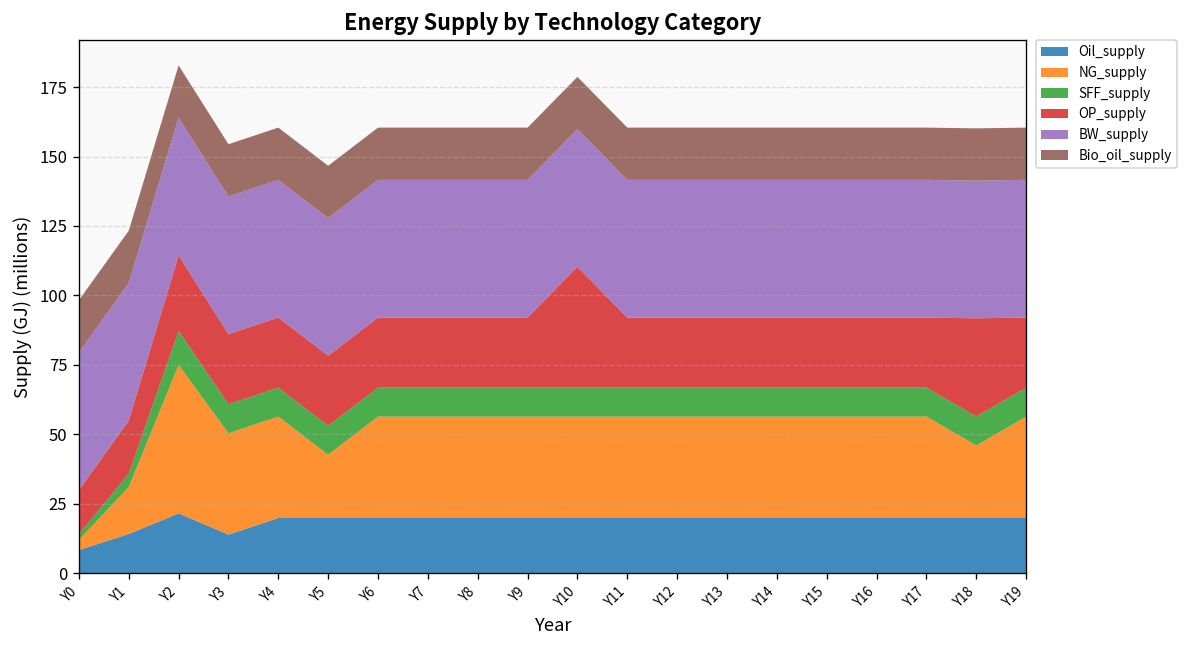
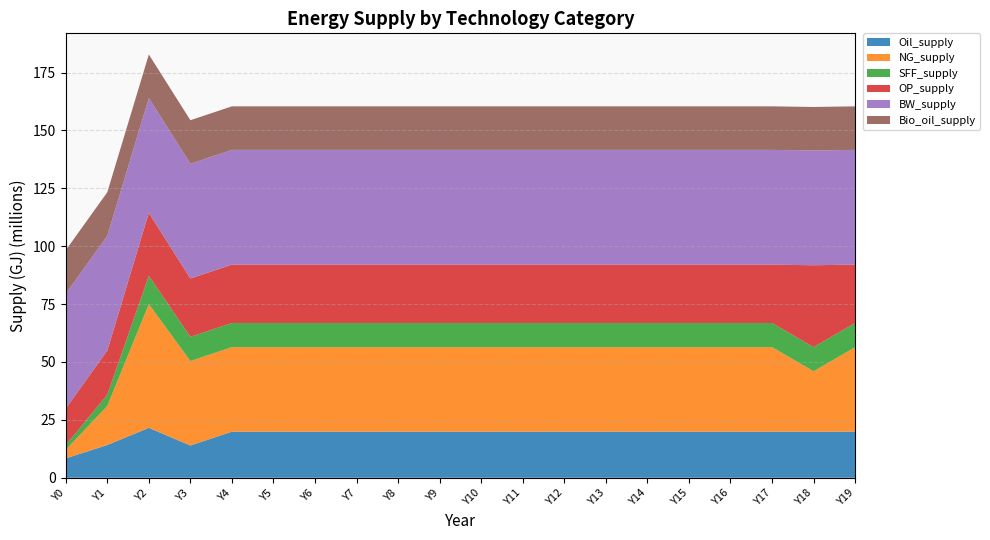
NG_supply, Y5: 23 -> 37
OP_supply, Y10: 43 -> 25
